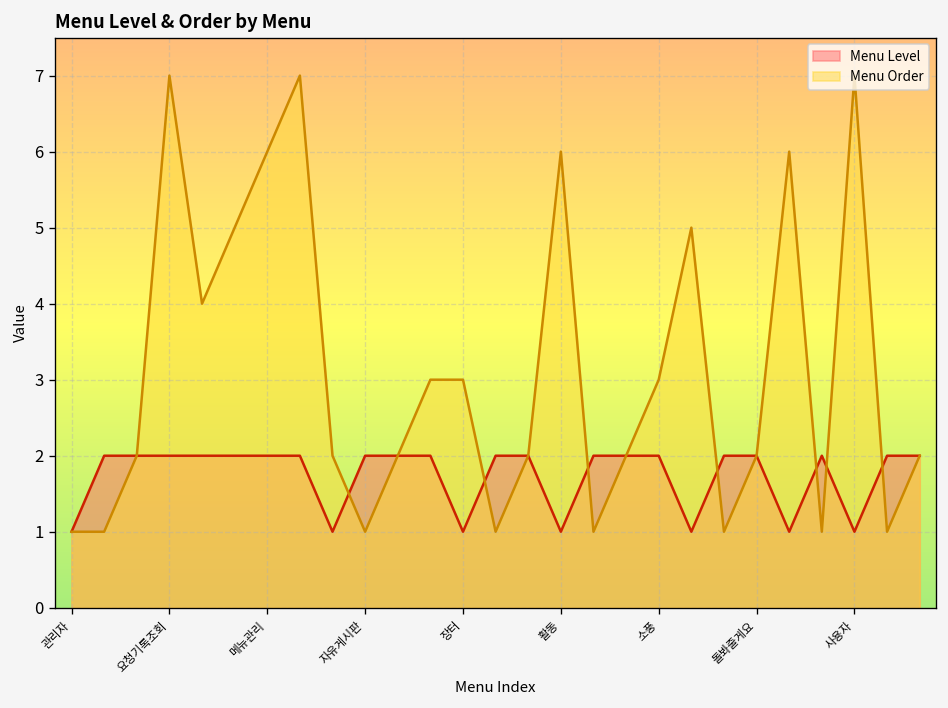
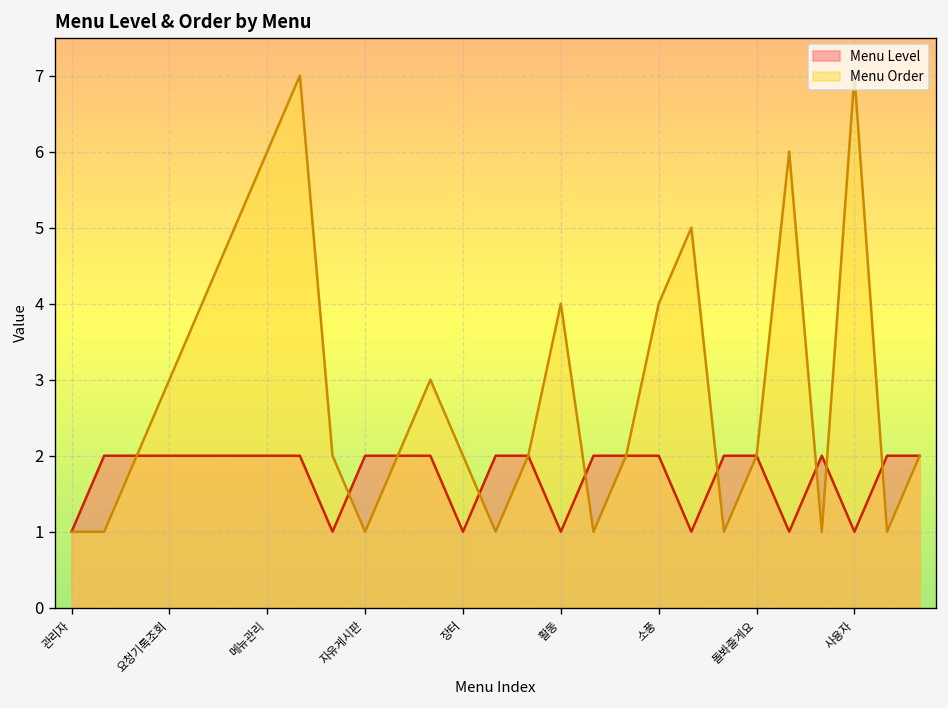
Menu Order, 요청기록조회: 7 -> 3
Menu Order, 장터: 3 -> 2
Menu Order, 활동: 6 -> 4
Menu Order, 소풍: 3 -> 4
